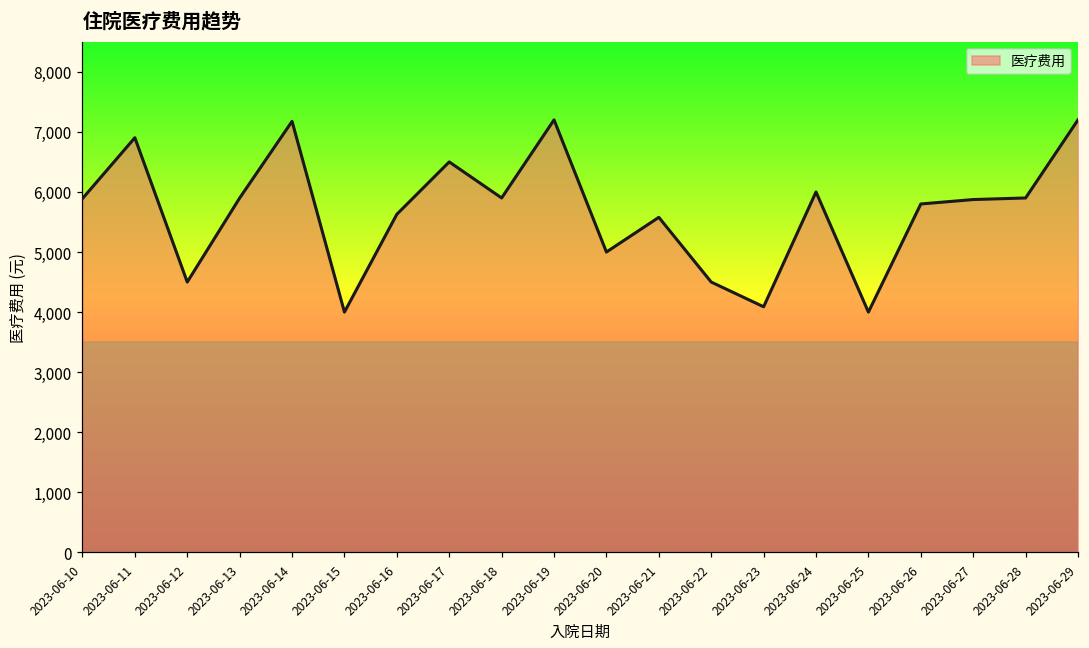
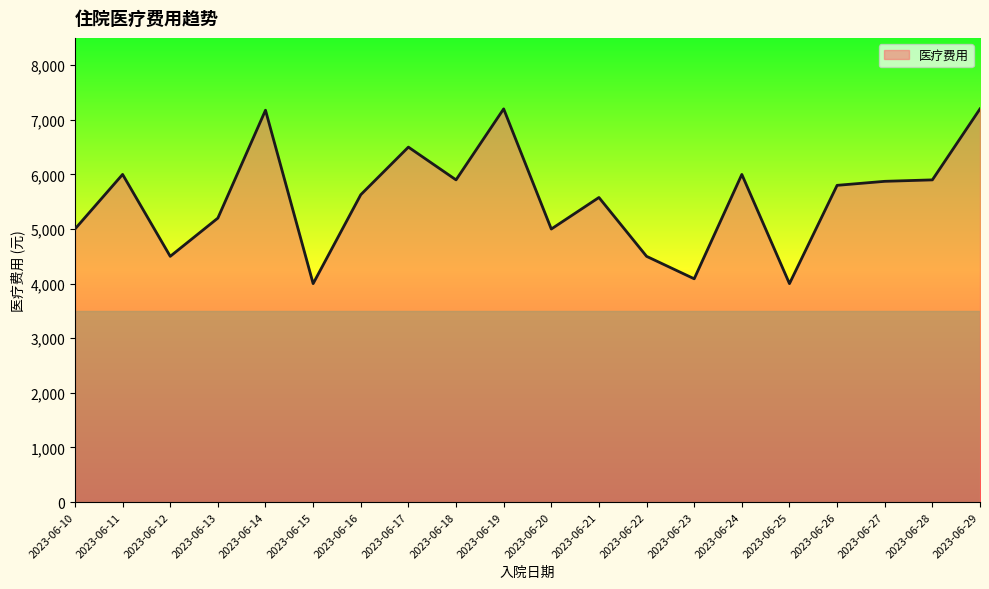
2023-06-10: 5,900 -> 5,000
2023-06-11: 6,900 -> 6,000
2023-06-13: 5,900 -> 5,200
